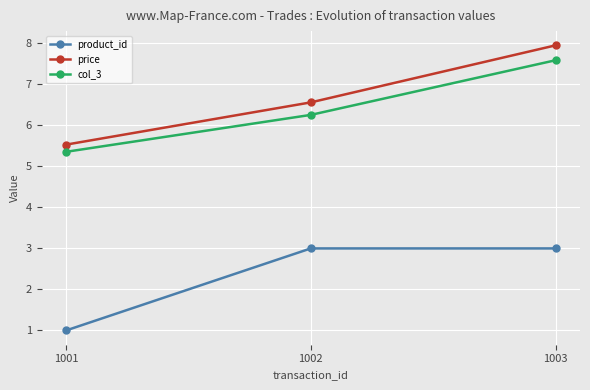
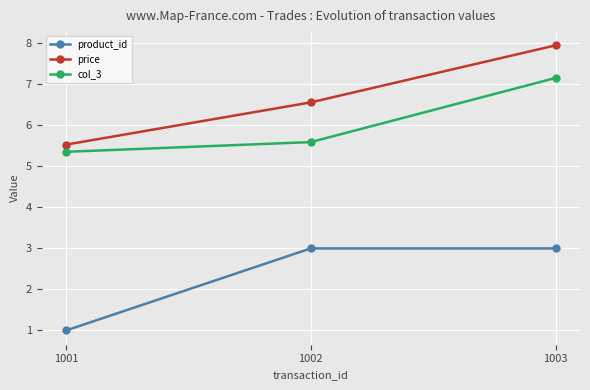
col_3, 1002: 6.3 -> 5.6
col_3, 1003: 7.6 -> 7.2
